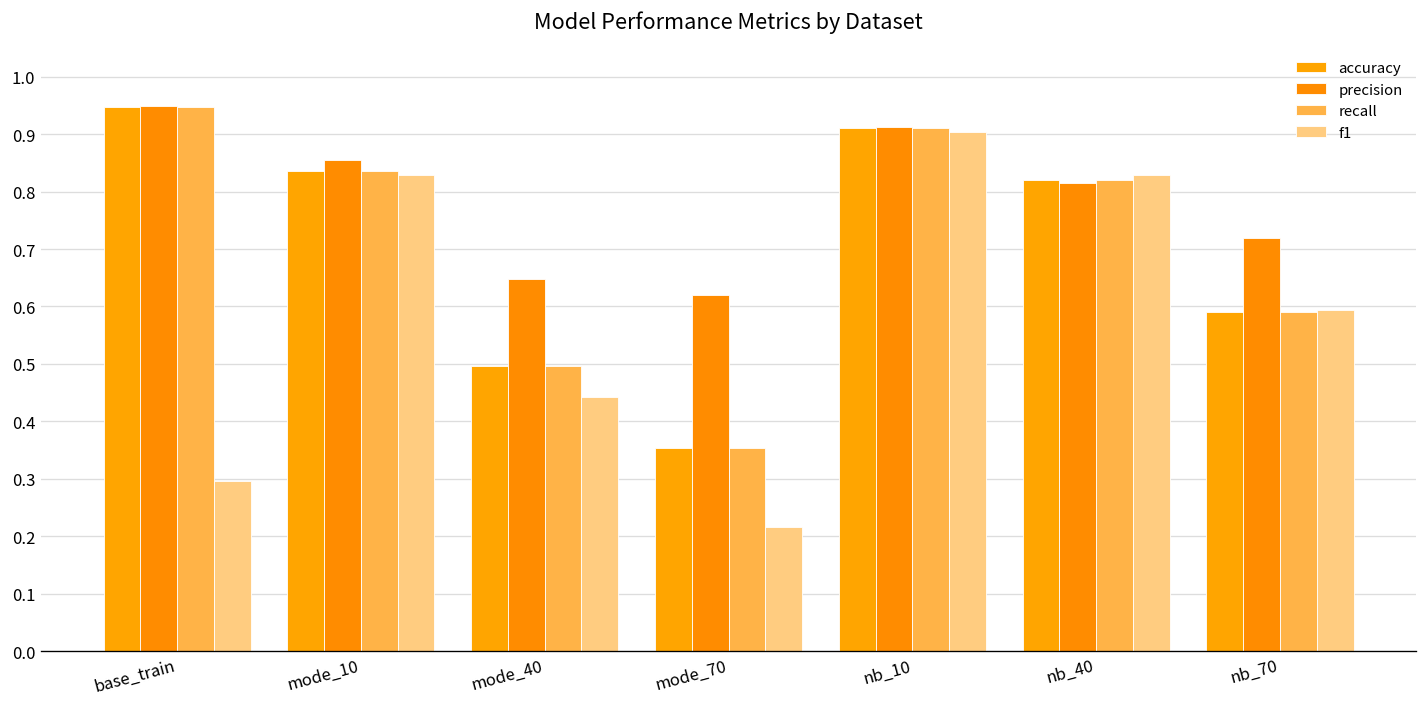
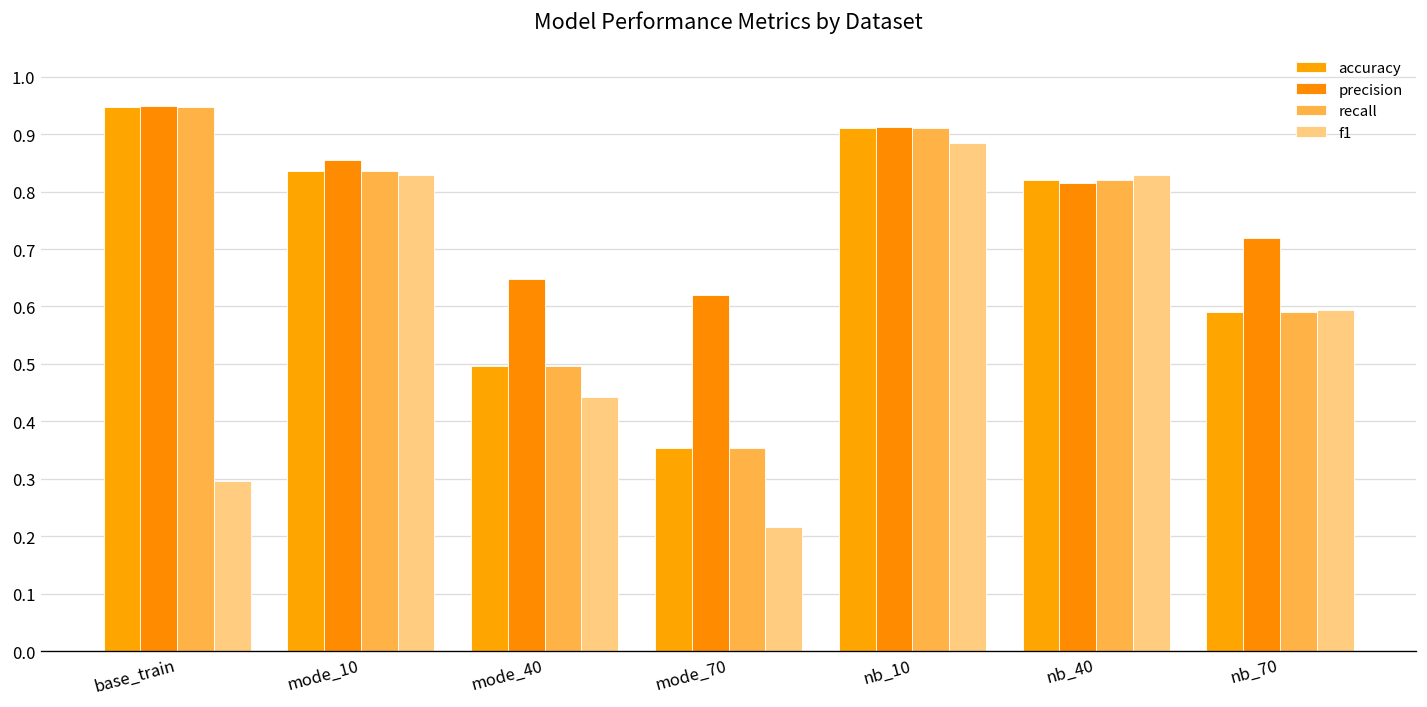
f1, nb_10: 0.90 -> 0.88
